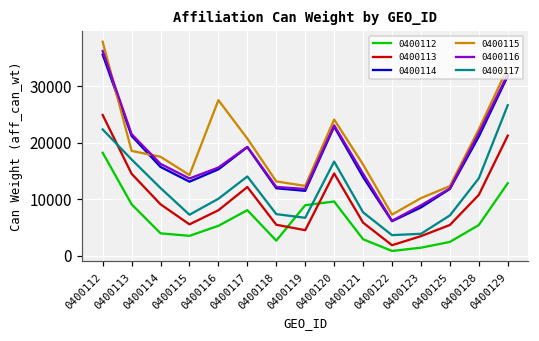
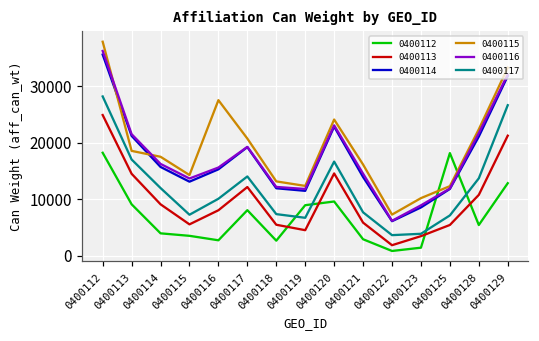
0400117, 0400112: 22000 -> 28000
0400112, 0400116: 5000 -> 3000
0400112, 0400125: 2000 -> 18000
